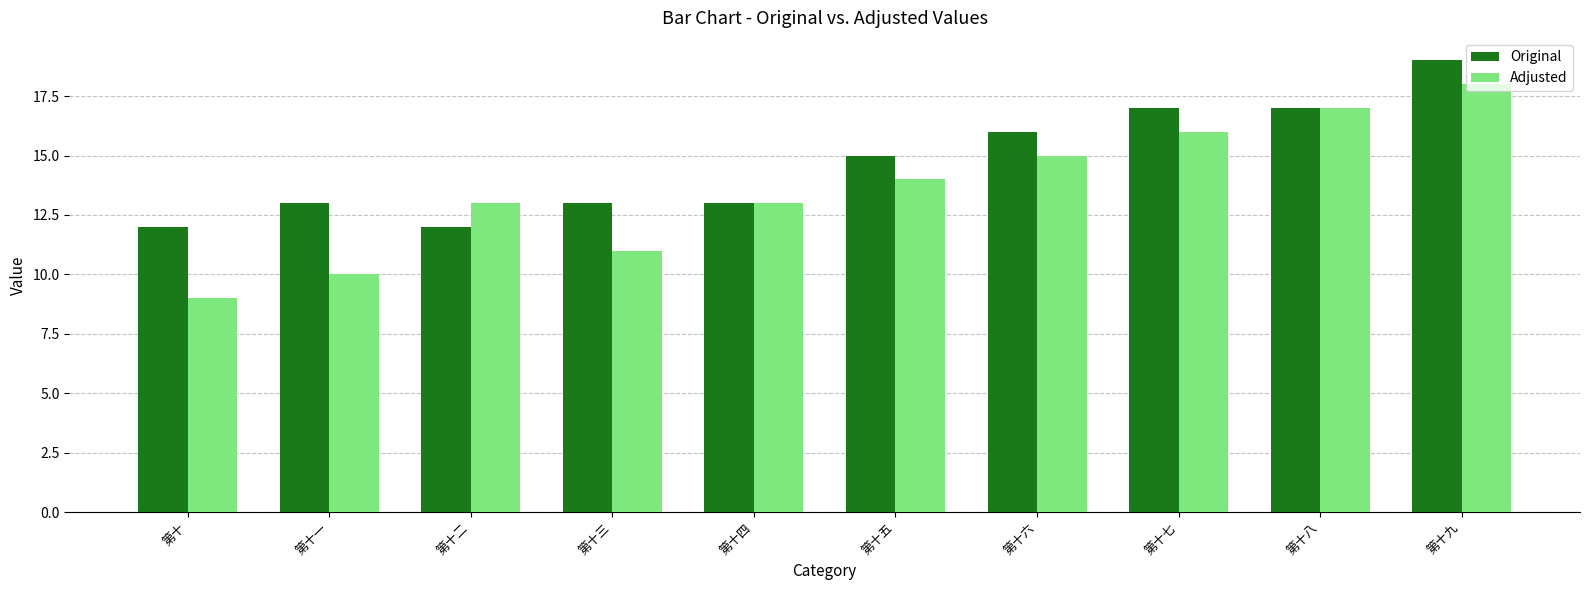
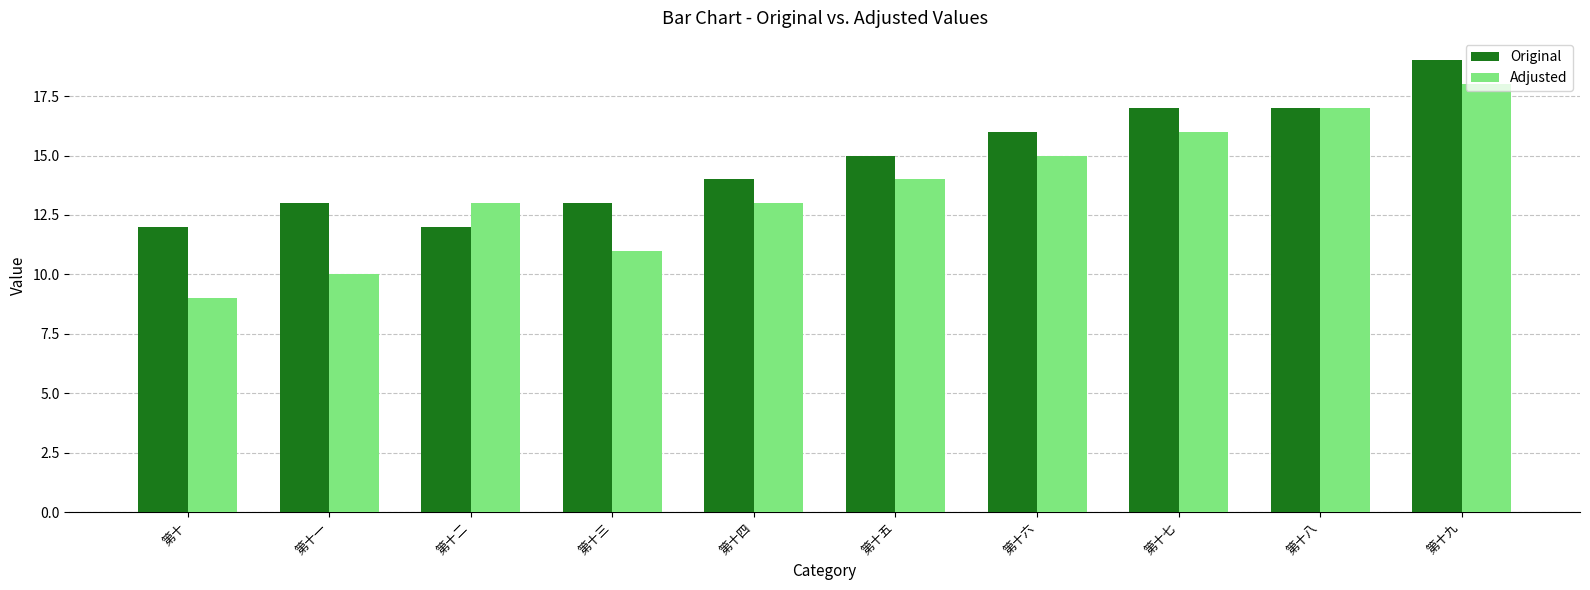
Original, 第十四: 13 -> 14
